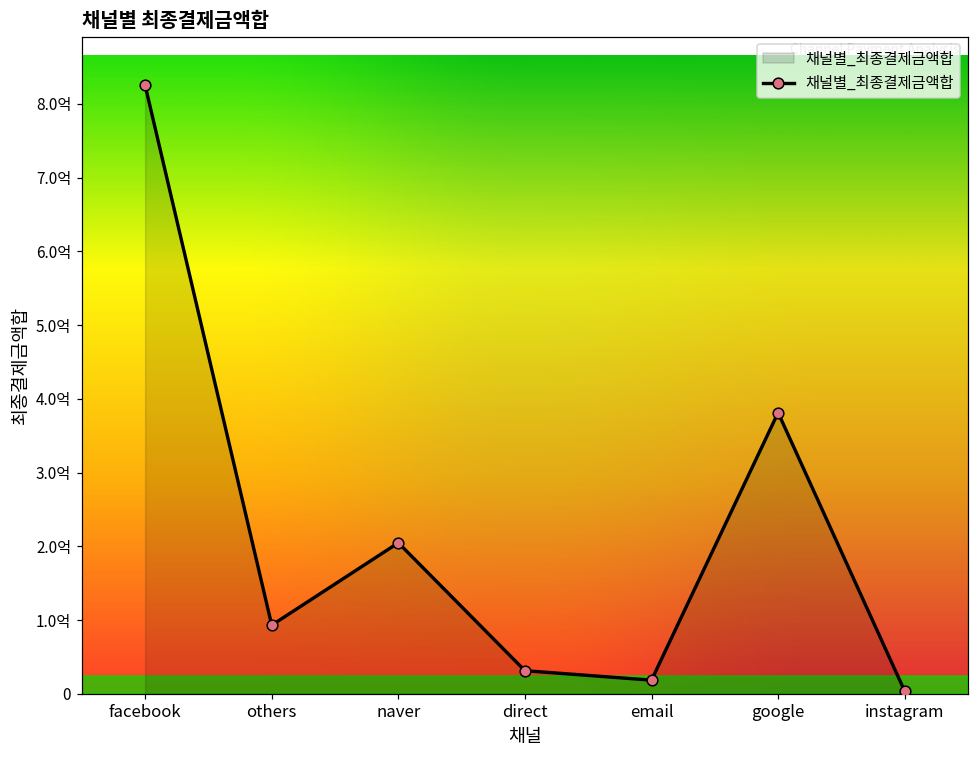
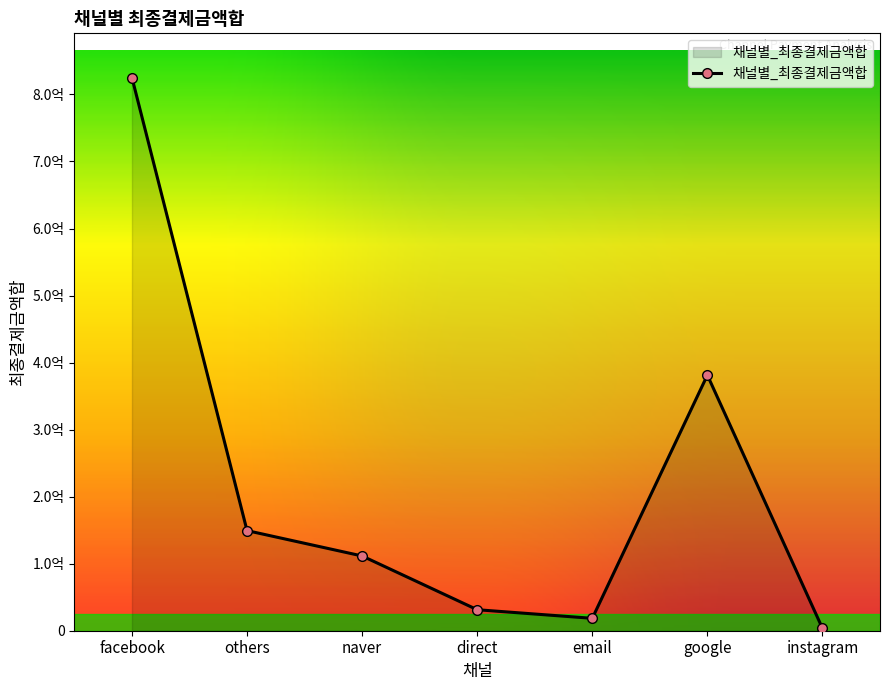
others: 0.9억 -> 1.5억
naver: 2.0억 -> 1.1억
